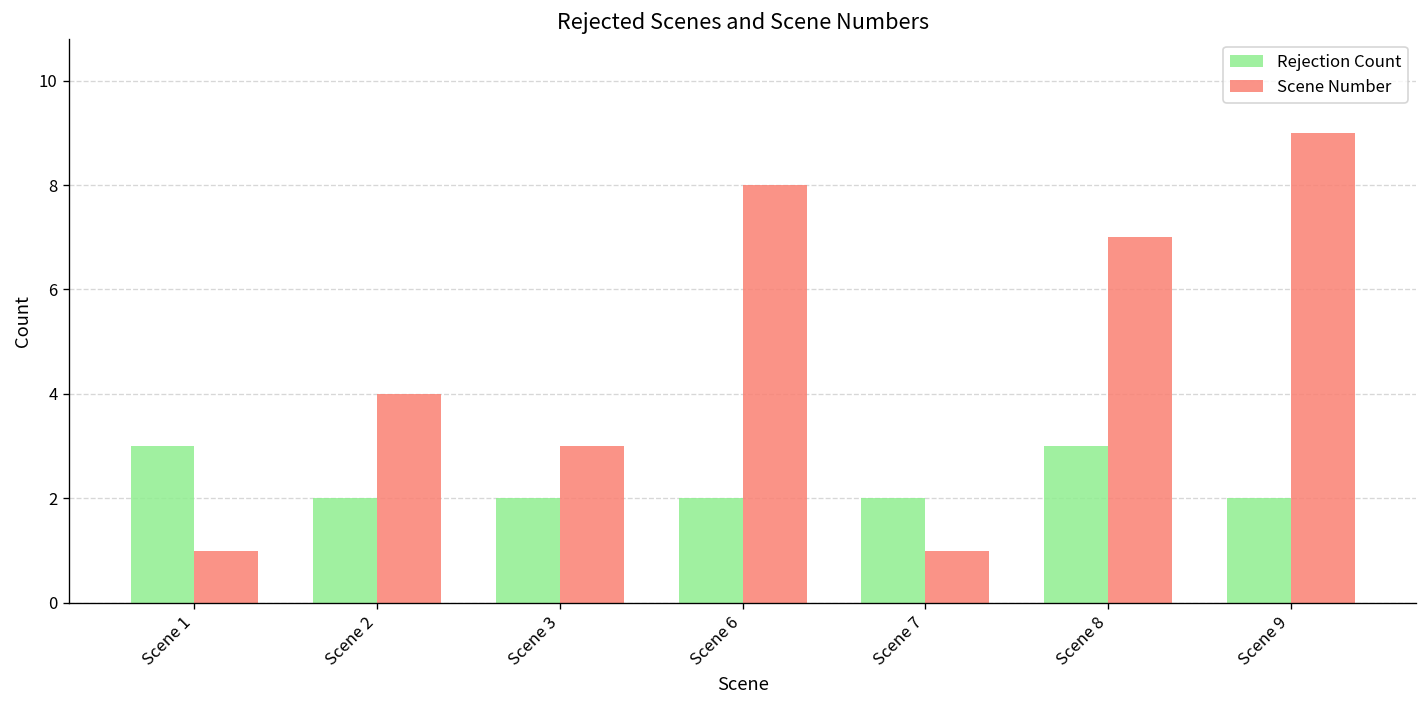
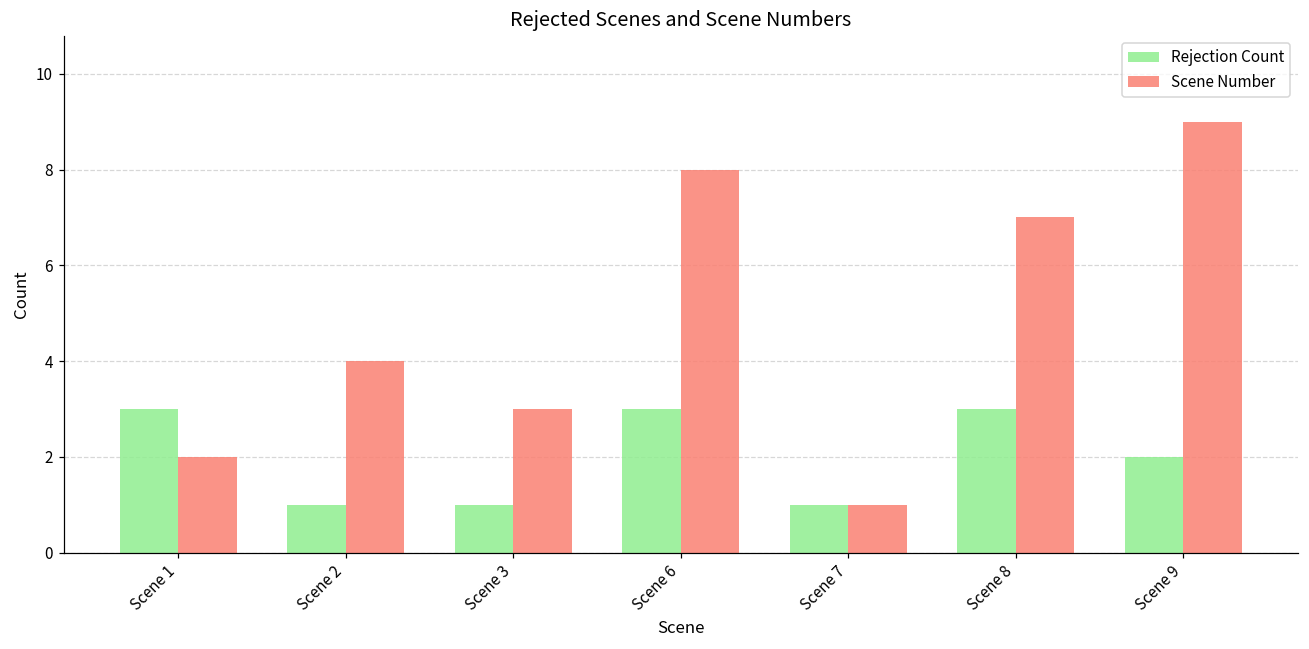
Scene Number, Scene 1: 1 -> 2
Rejection Count, Scene 2: 2 -> 1
Rejection Count, Scene 3: 2 -> 1
Rejection Count, Scene 6: 2 -> 3
Rejection Count, Scene 7: 2 -> 1
